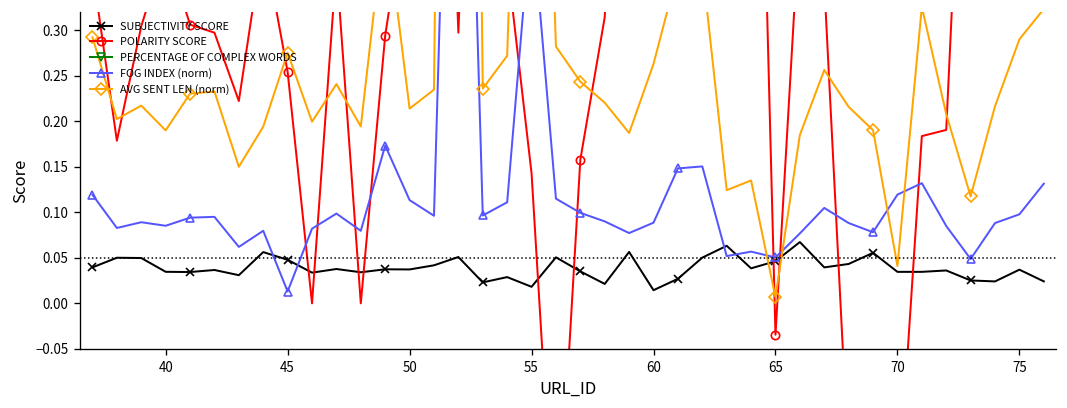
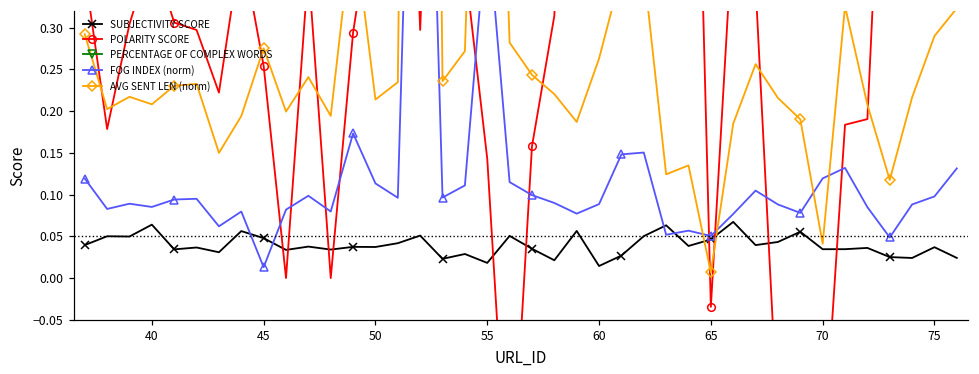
SUBJECTIVITY SCORE, 40: 0.03 -> 0.06
AVG SENT LEN (norm), 40: 0.19 -> 0.21
